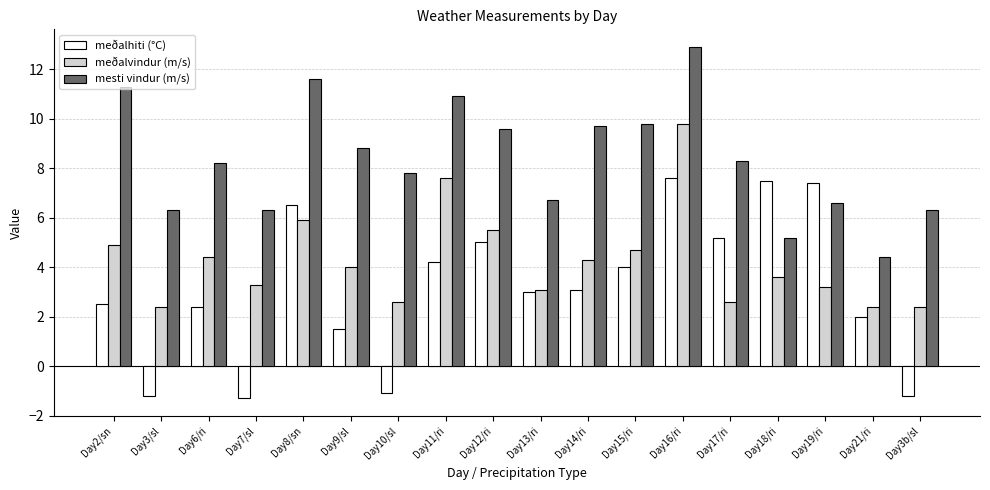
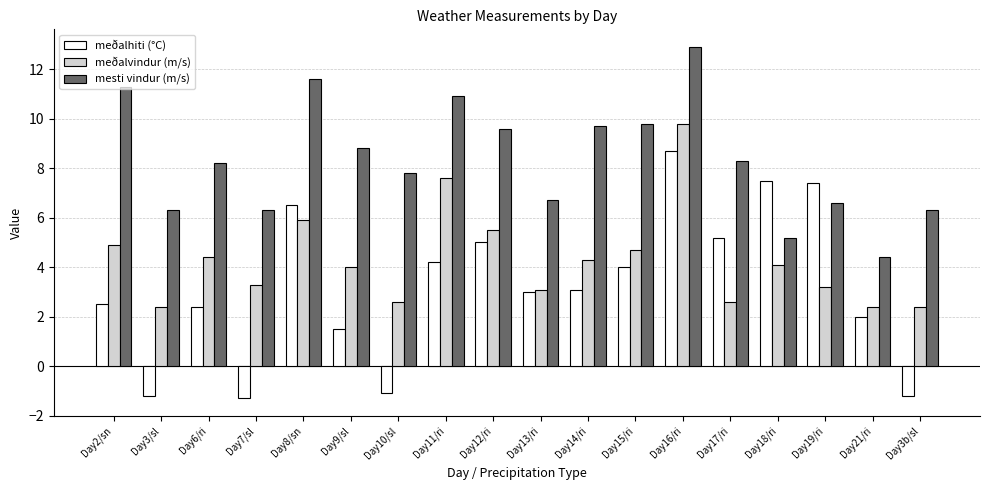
meðalhiti (°C), Day16/ri: 7.6 -> 8.7
meðalvindur (m/s), Day18/ri: 3.6 -> 4.1
